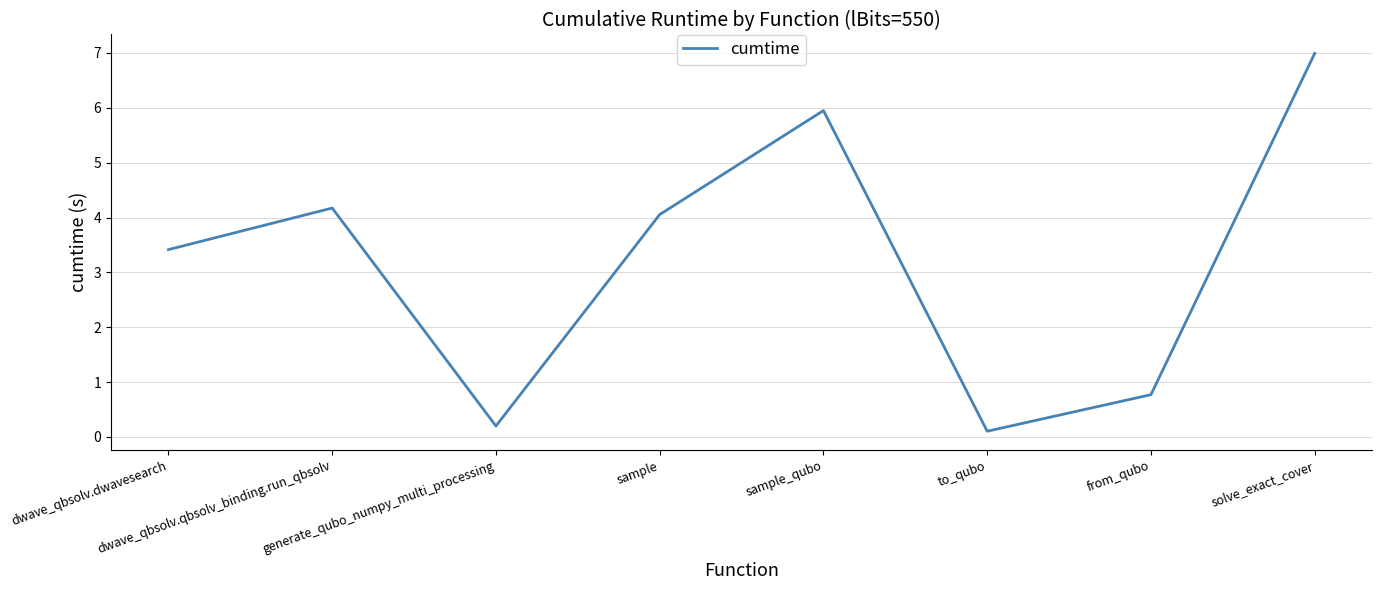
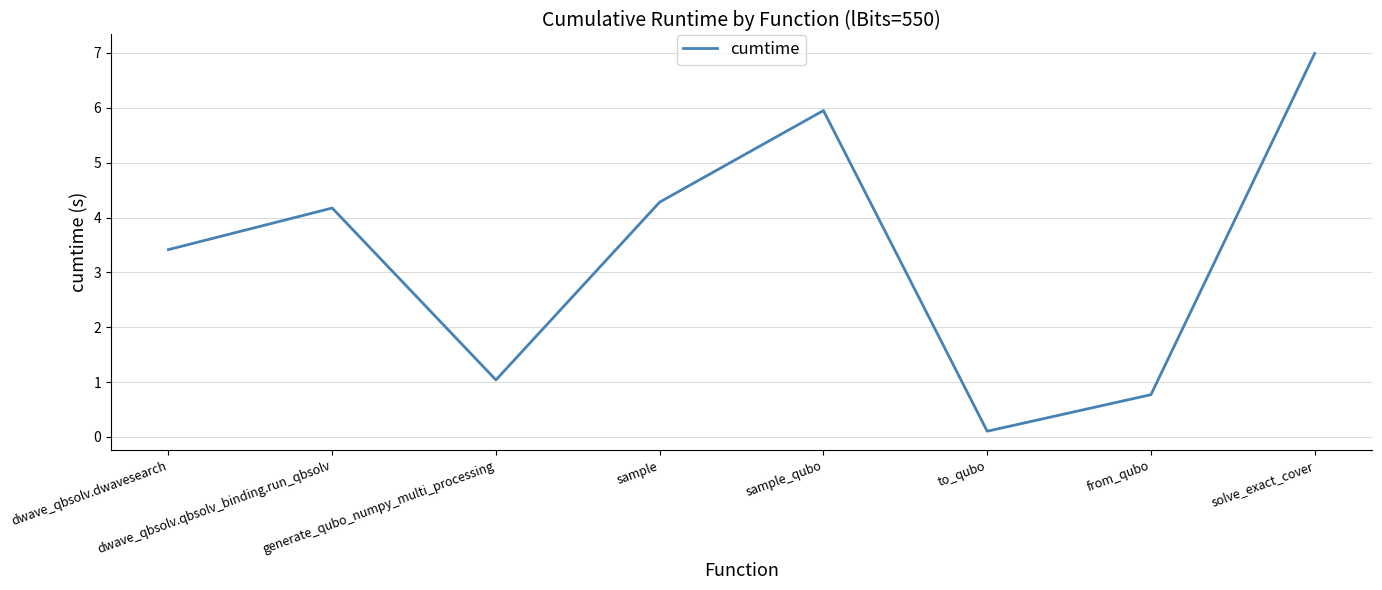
generate_qubo_numpy_multi_processing: 0.2 -> 1.0
sample: 4.1 -> 4.3
